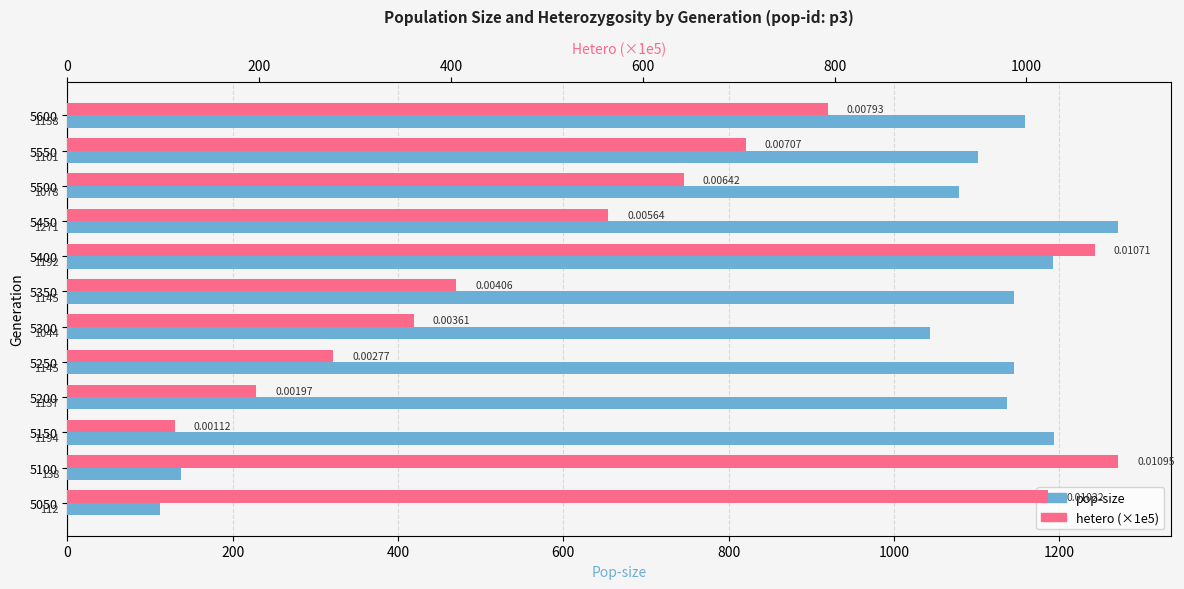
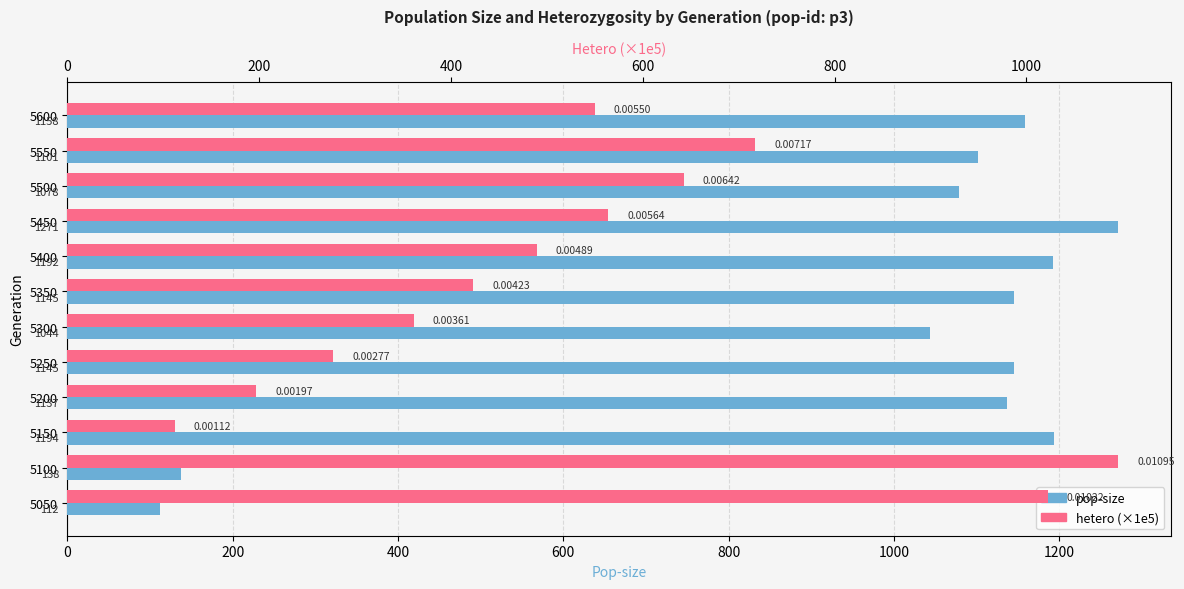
hetero (×1e5), 5600: 0.00793 -> 0.00550
hetero (×1e5), 5550: 0.00707 -> 0.00717
hetero (×1e5), 5400: 0.01071 -> 0.00489
hetero (×1e5), 5350: 0.00406 -> 0.00423
